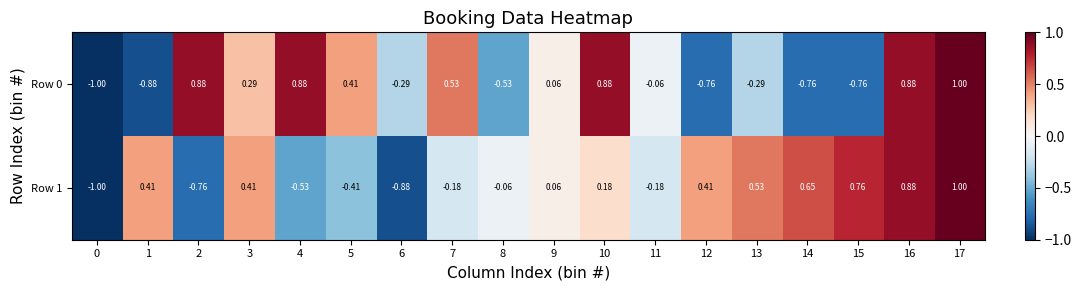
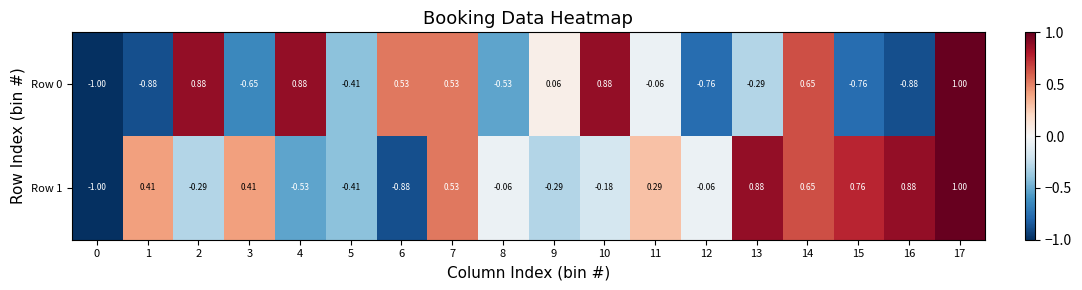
Row 0, 3: 0.29 -> -0.65
Row 0, 5: 0.41 -> -0.41
Row 0, 6: -0.29 -> 0.53
Row 0, 14: -0.76 -> 0.65
Row 0, 16: 0.88 -> -0.88
Row 1, 2: -0.76 -> -0.29
Row 1, 7: -0.18 -> 0.53
Row 1, 9: 0.06 -> -0.29
Row 1, 10: 0.18 -> -0.18
Row 1, 11: -0.18 -> 0.29
Row 1, 12: 0.41 -> -0.06
Row 1, 13: 0.53 -> 0.88
